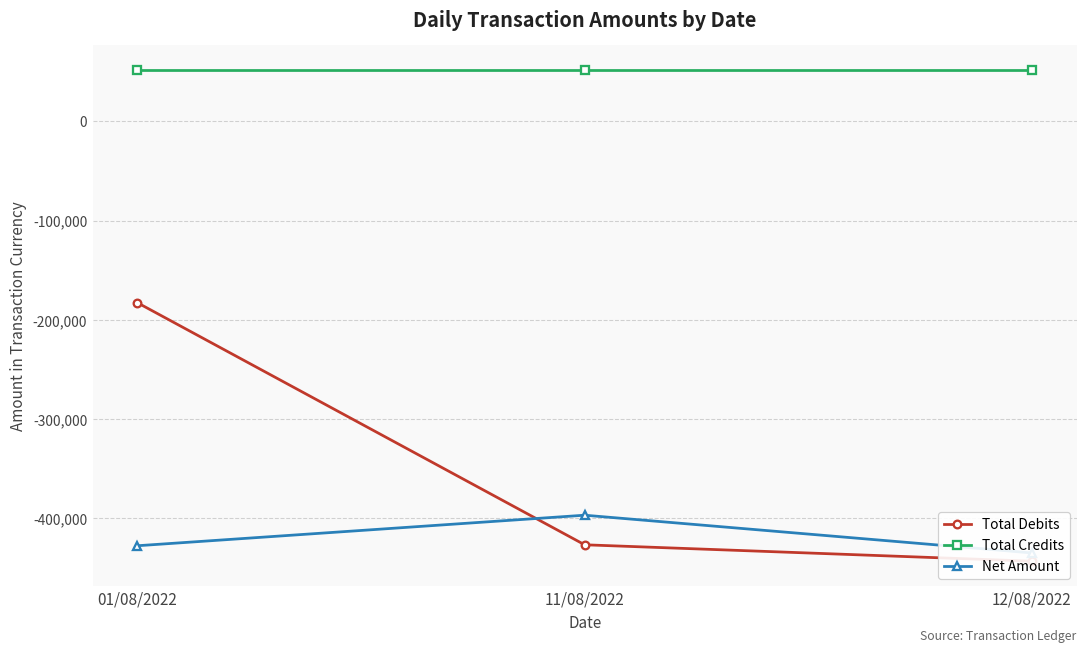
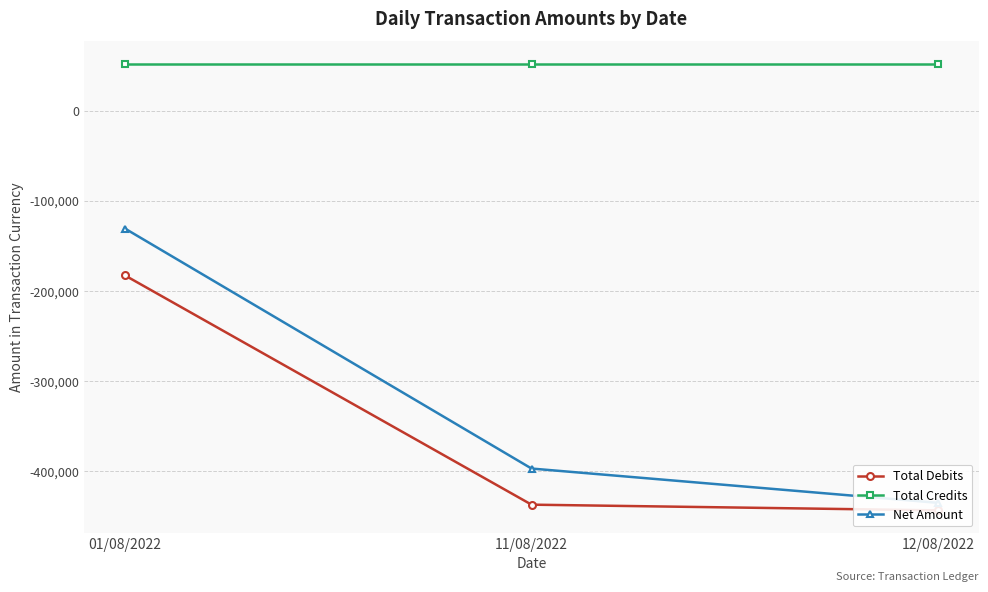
Net Amount, 01/08/2022: -430,000 -> -130,000
Total Debits, 11/08/2022: -430,000 -> -440,000
